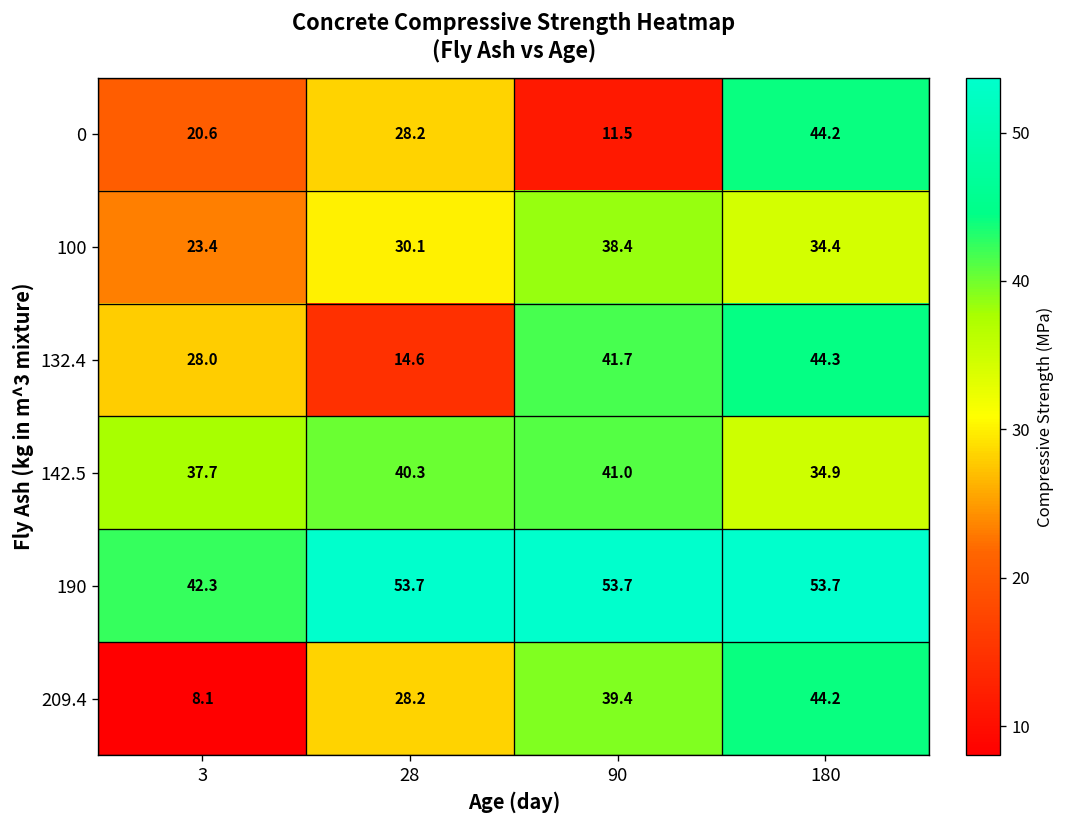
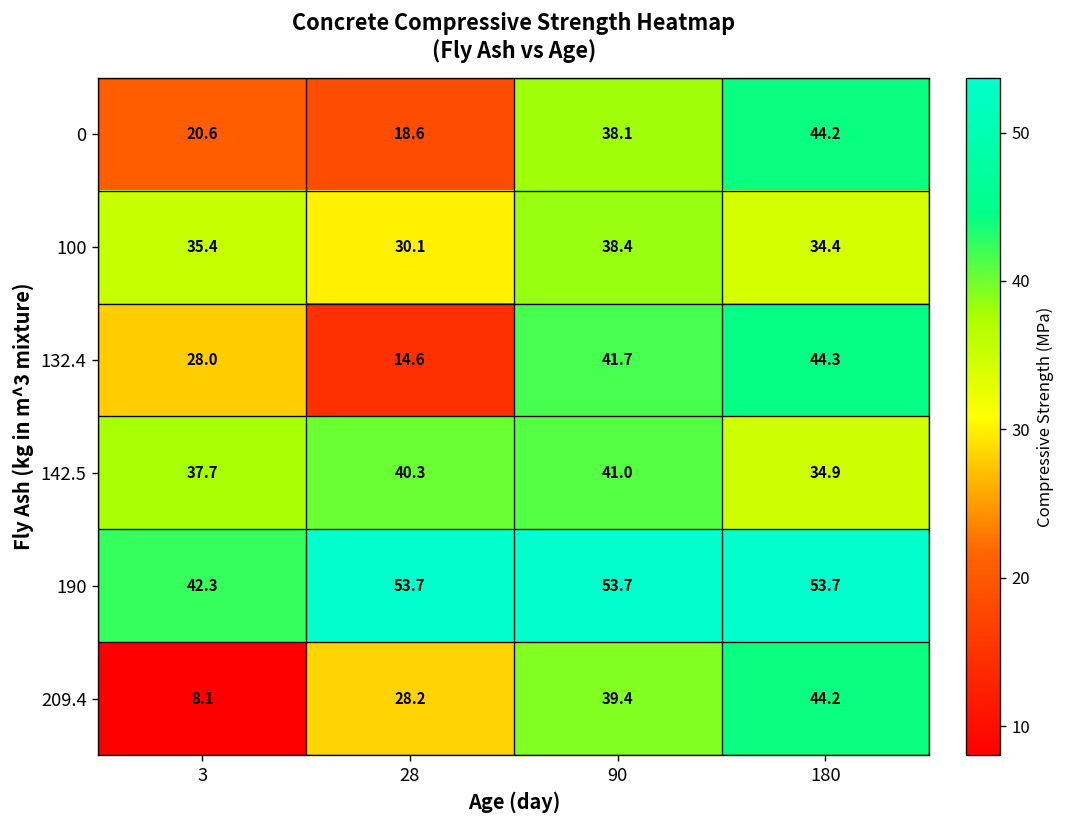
0, 28: 28.2 -> 18.6
0, 90: 11.5 -> 38.1
100, 3: 23.4 -> 35.4
